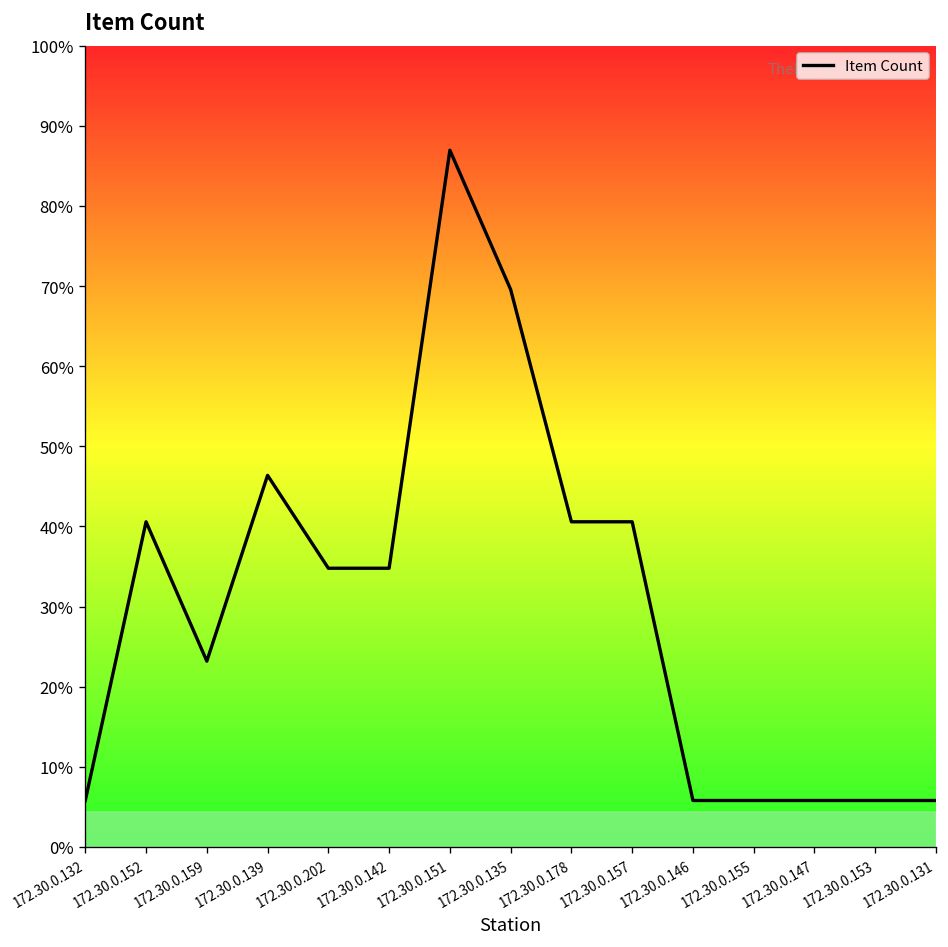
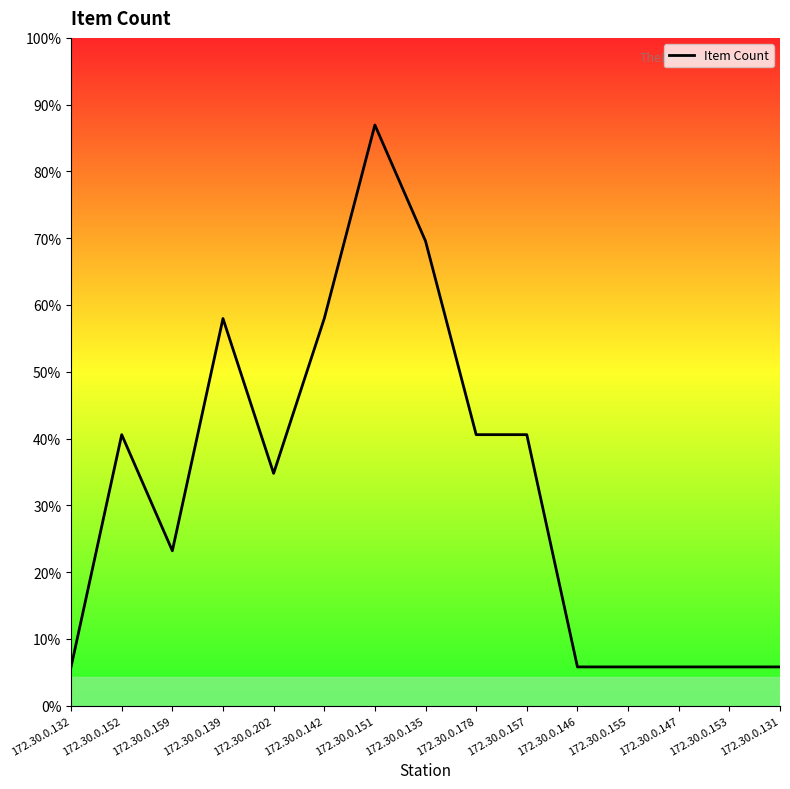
172.30.0.139: 46% -> 58%
172.30.0.142: 35% -> 58%
